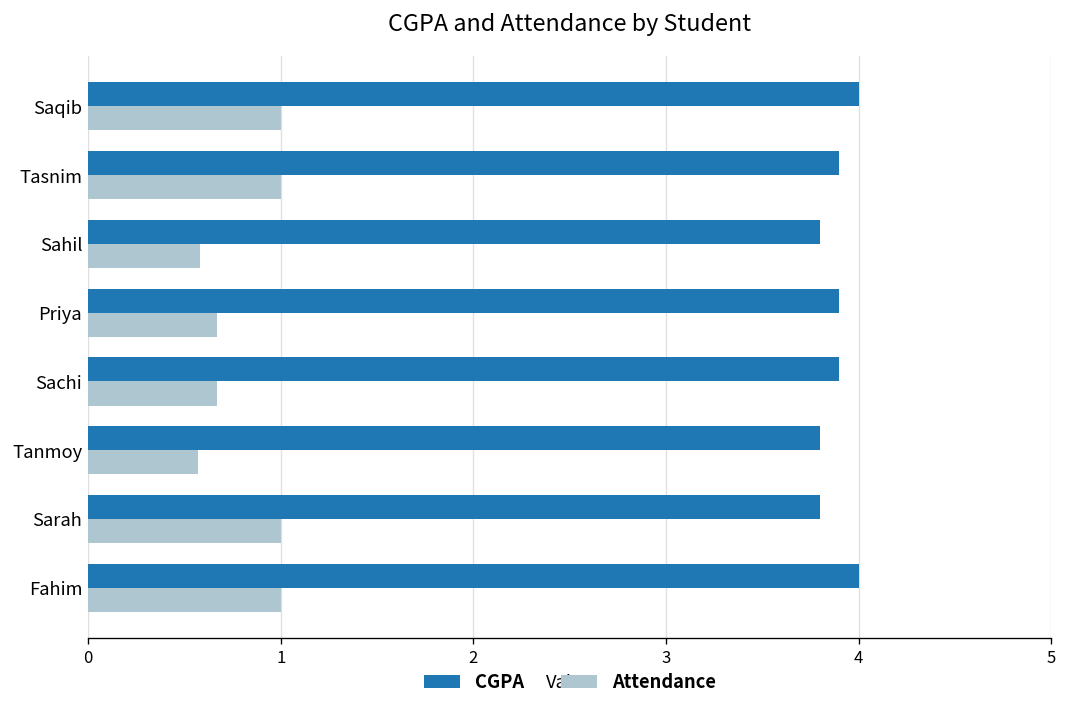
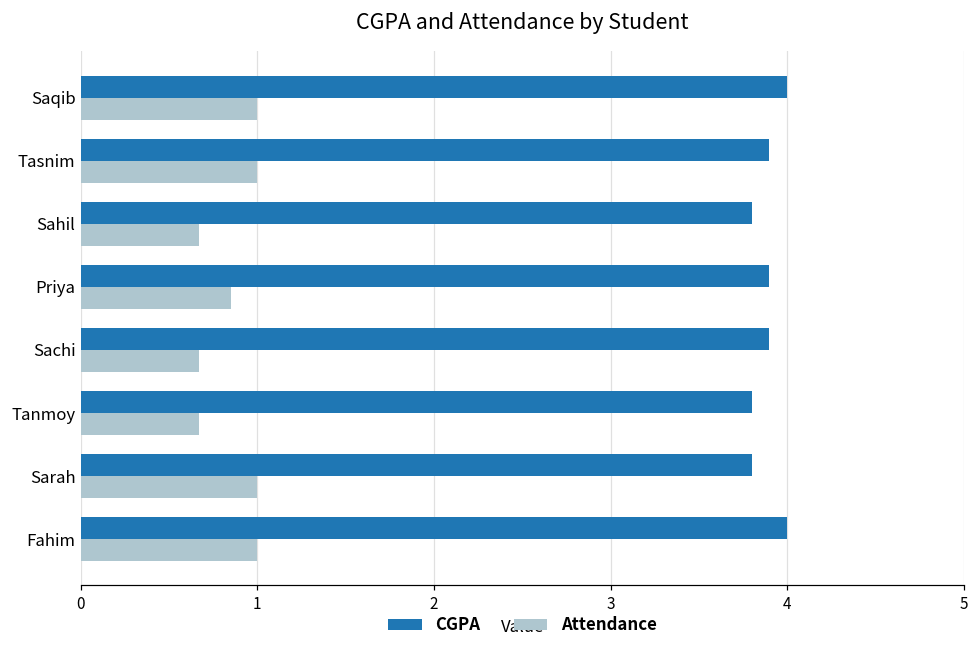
Attendance, Sahil: 0.58 -> 0.67
Attendance, Priya: 0.67 -> 0.85
Attendance, Tanmoy: 0.57 -> 0.67
